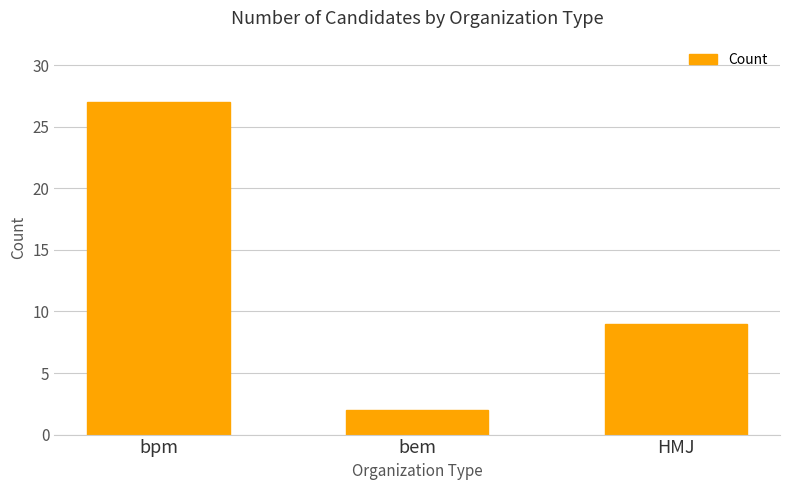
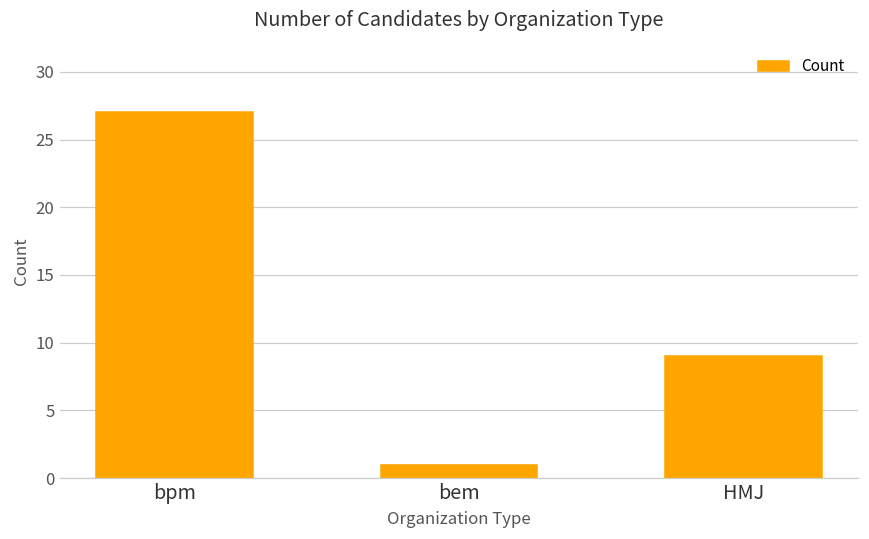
bem: 2 -> 1
